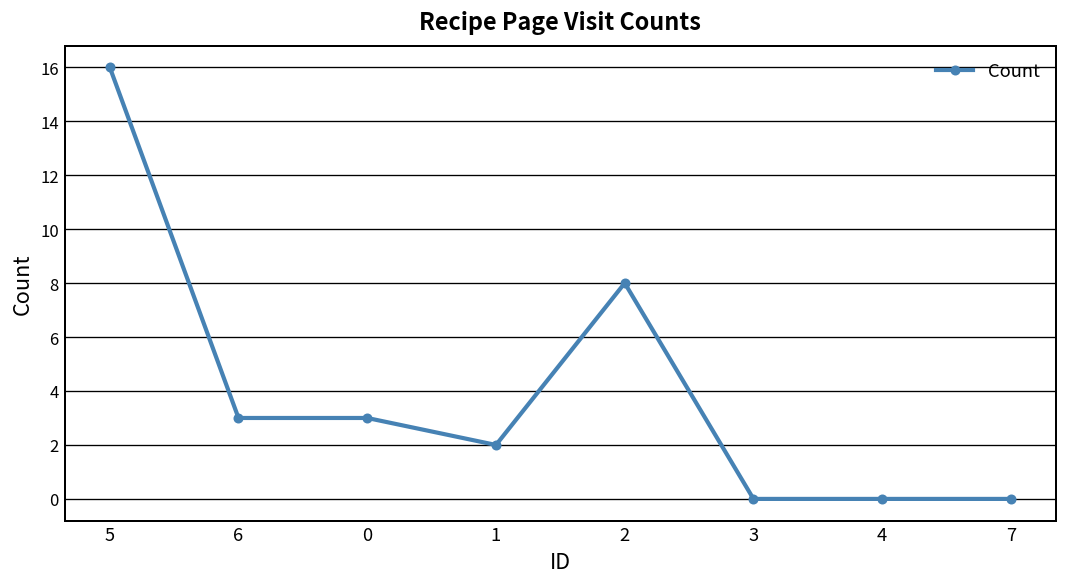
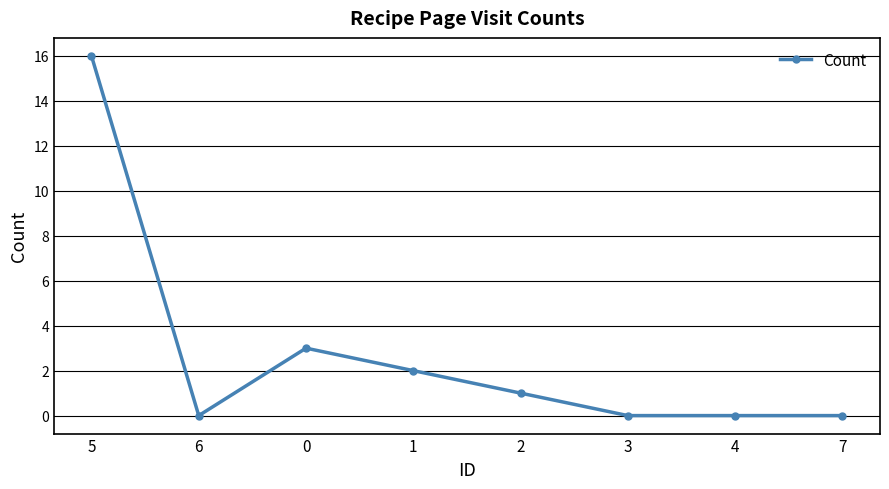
6: 3 -> 0
2: 8 -> 1
